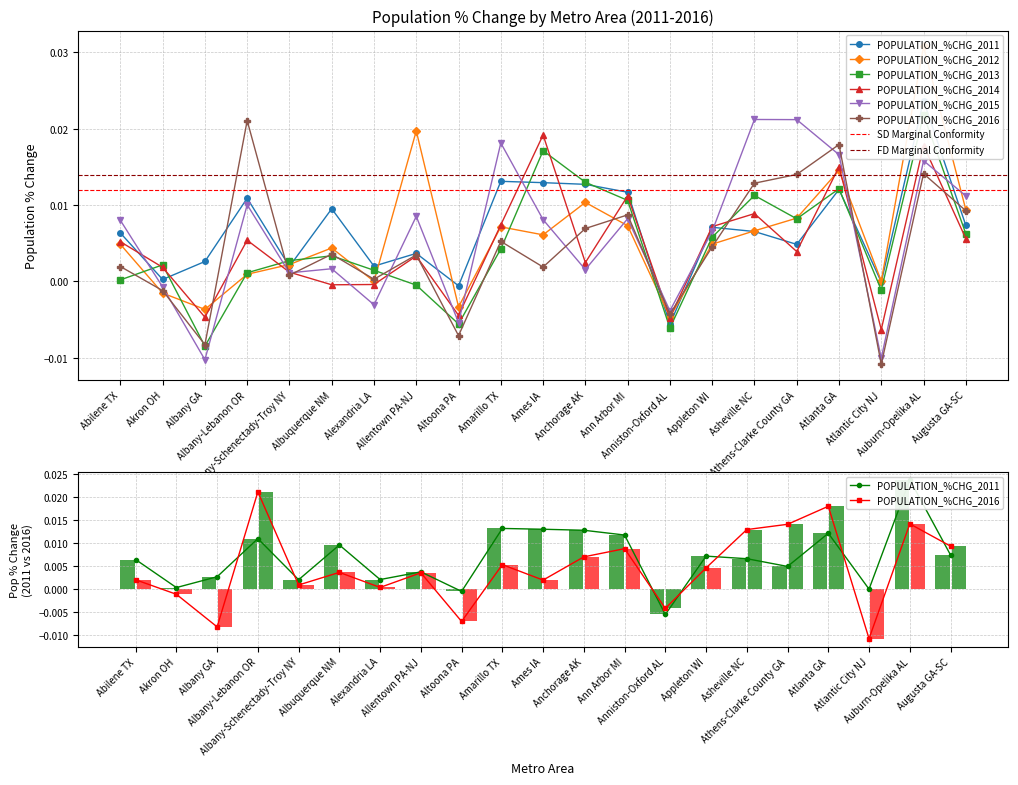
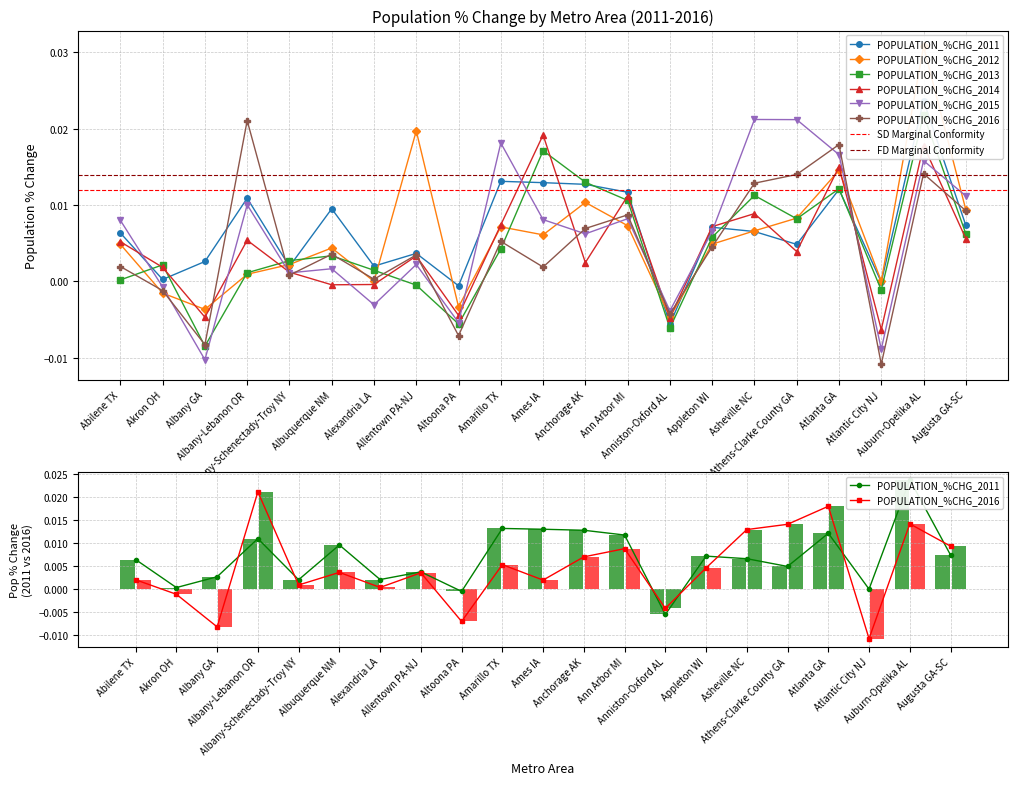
Population % Change by Metro Area (2011-2016), POPULATION_%CHG_2015, Allentown PA-NJ: 0.009 -> 0.002
Population % Change by Metro Area (2011-2016), POPULATION_%CHG_2015, Anchorage AK: 0.002 -> 0.006
Population % Change by Metro Area (2011-2016), POPULATION_%CHG_2015, Atlantic City NJ: -0.010 -> -0.009
